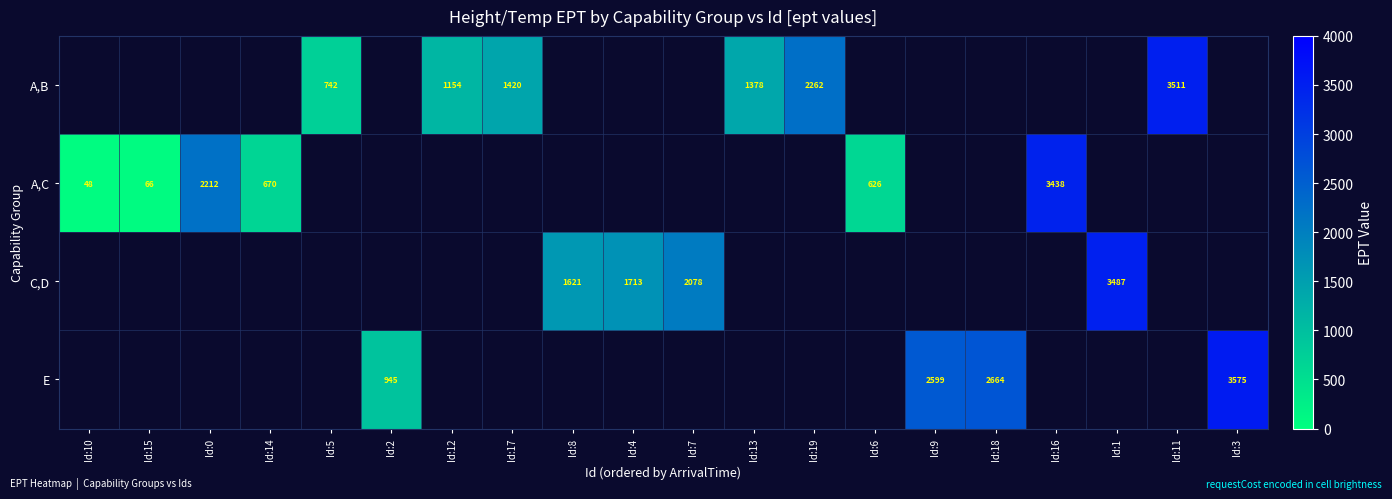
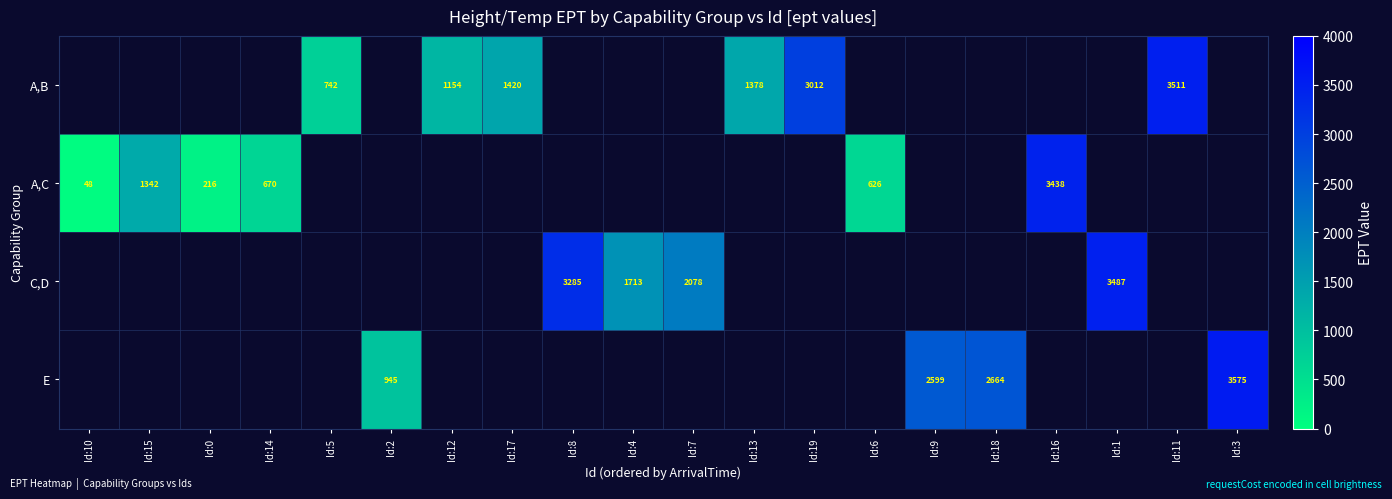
A,B, Id:19: 2262 -> 3012
A,C, Id:15: 66 -> 1342
A,C, Id:0: 2212 -> 216
C,D, Id:8: 1621 -> 3285
